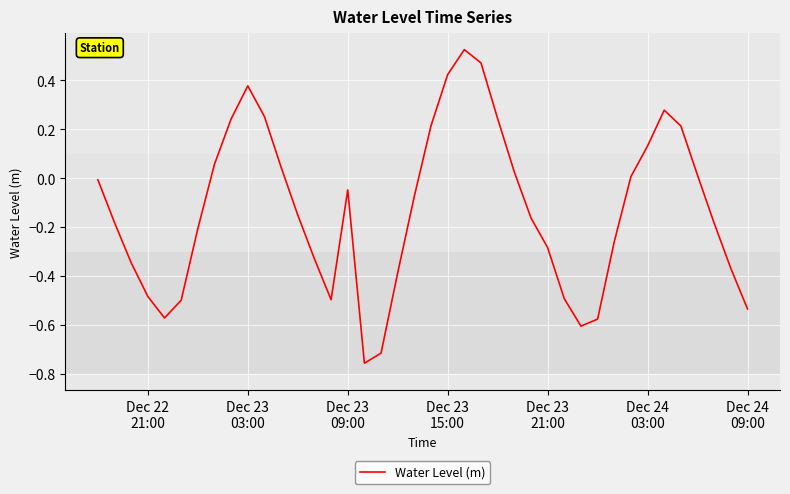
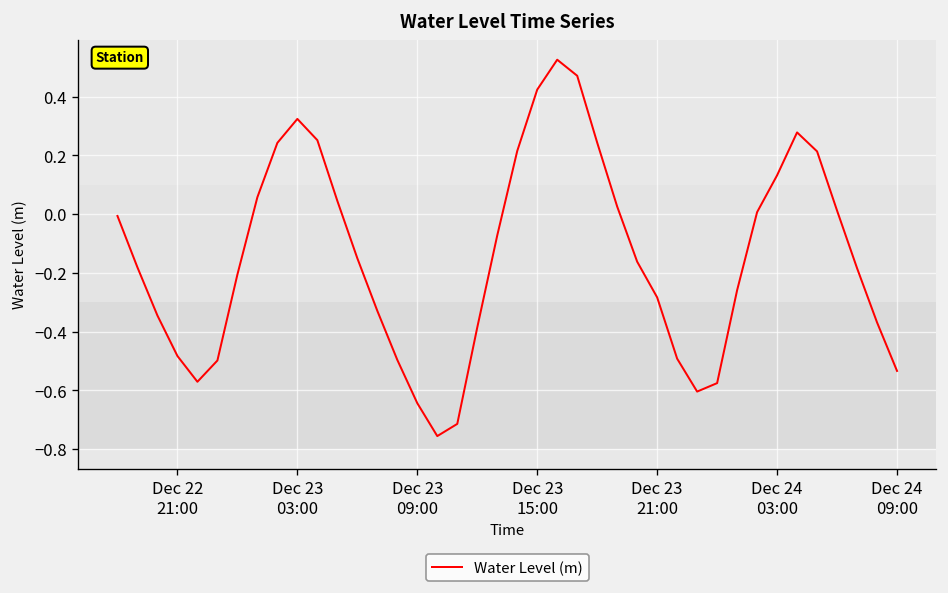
Dec 23 03:00: 0.38 -> 0.32
Dec 23 09:00: -0.05 -> -0.64
